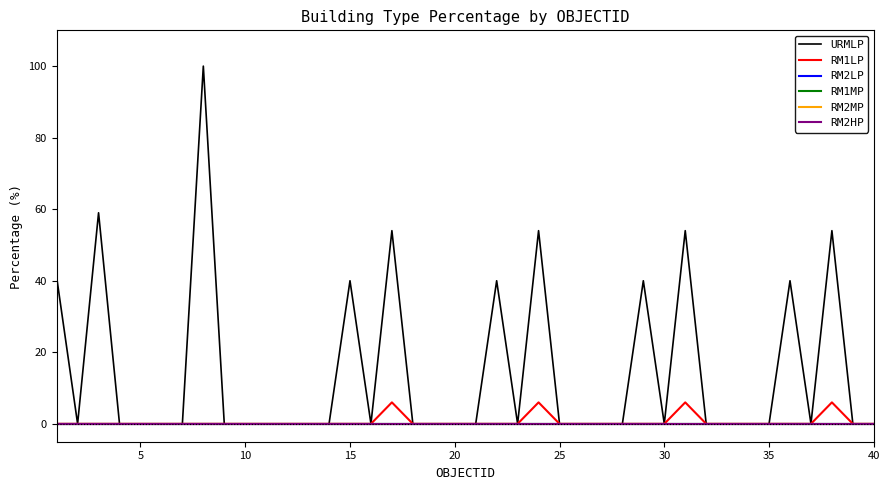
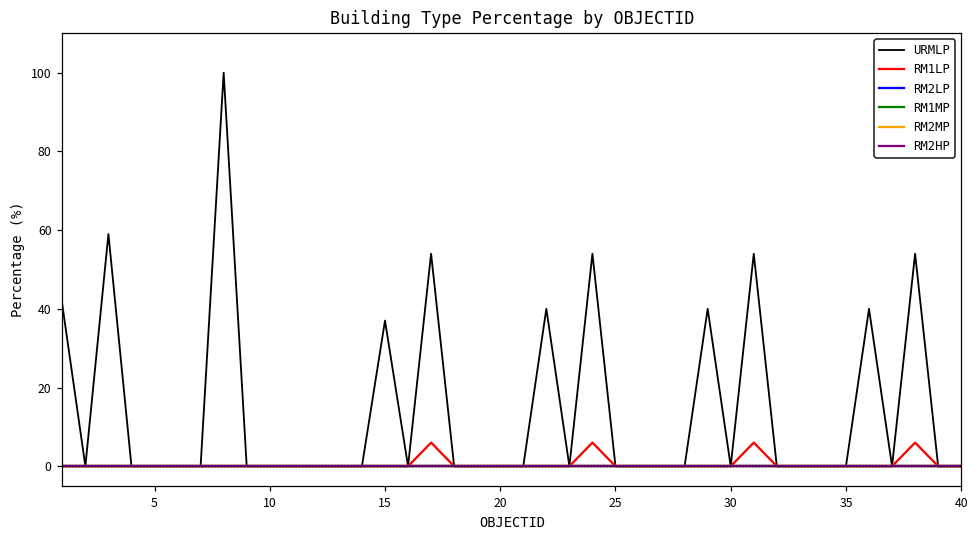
URMLP, 15: 40 -> 37
